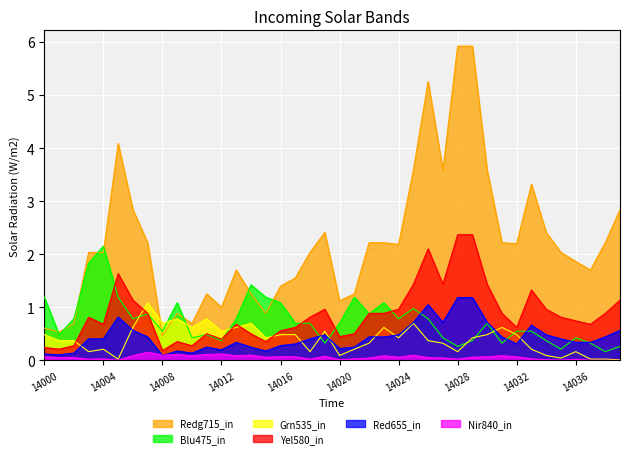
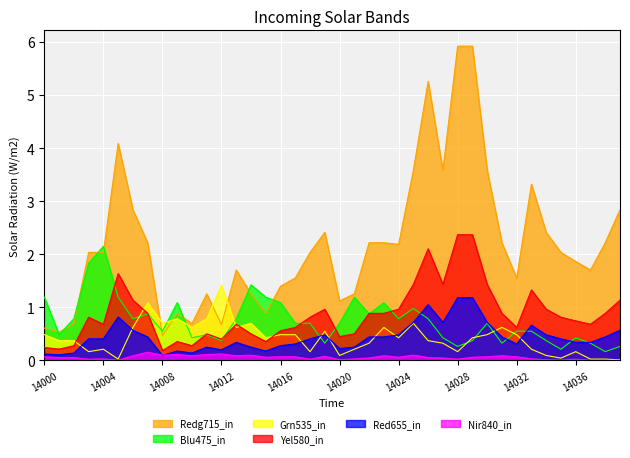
Redg715_in, 14012: 1.0 -> 0.7
Grn535_in, 14012: 0.6 -> 1.4
Redg715_in, 14032: 2.2 -> 1.6
